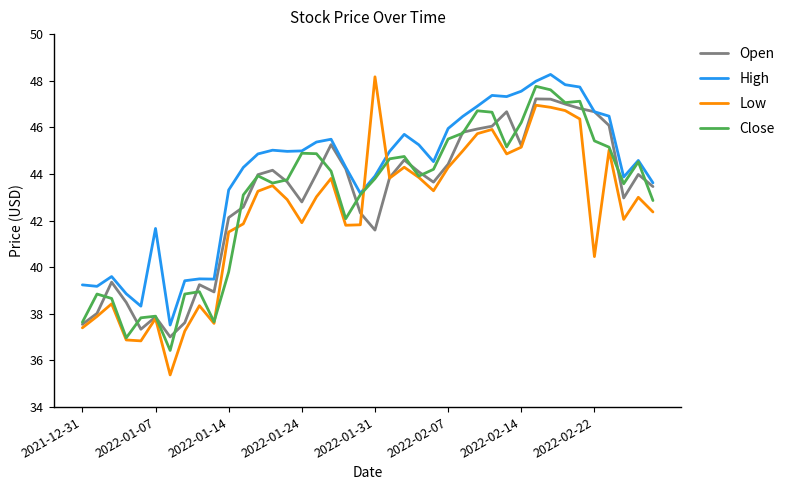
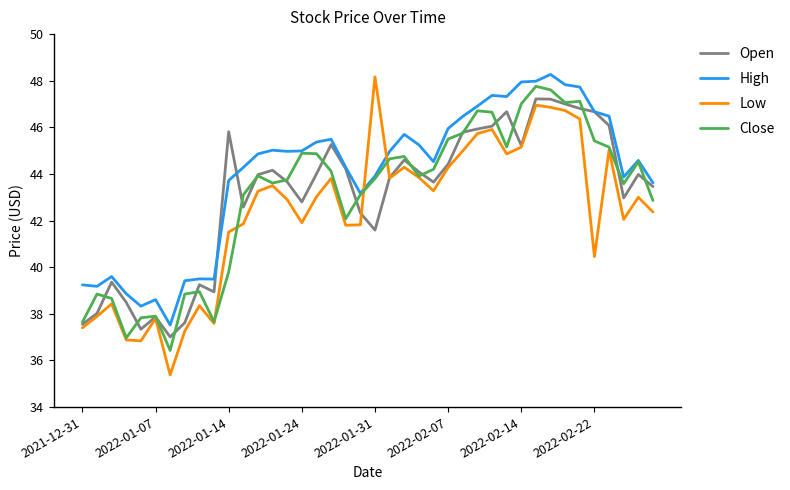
High, 2022-01-07: 41.7 -> 38.6
Open, 2022-01-14: 42.1 -> 45.8
High, 2022-01-14: 43.3 -> 43.7
High, 2022-02-14: 47.5 -> 47.9
Close, 2022-02-14: 46.2 -> 47.0
